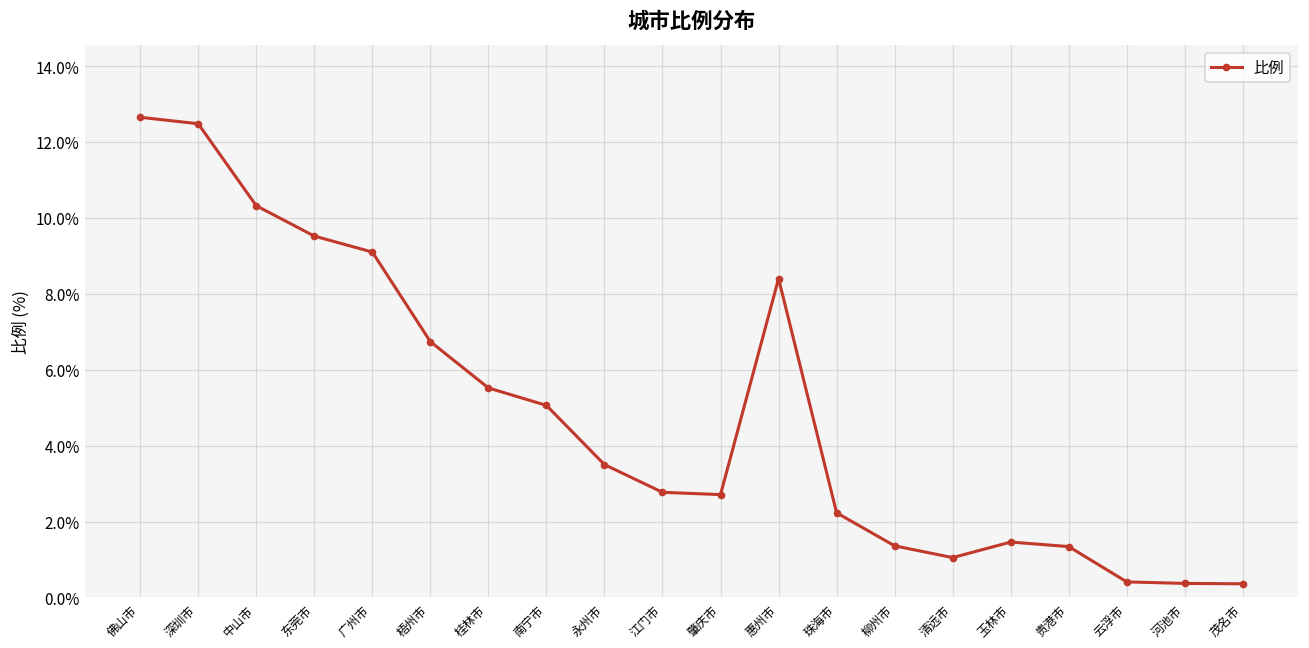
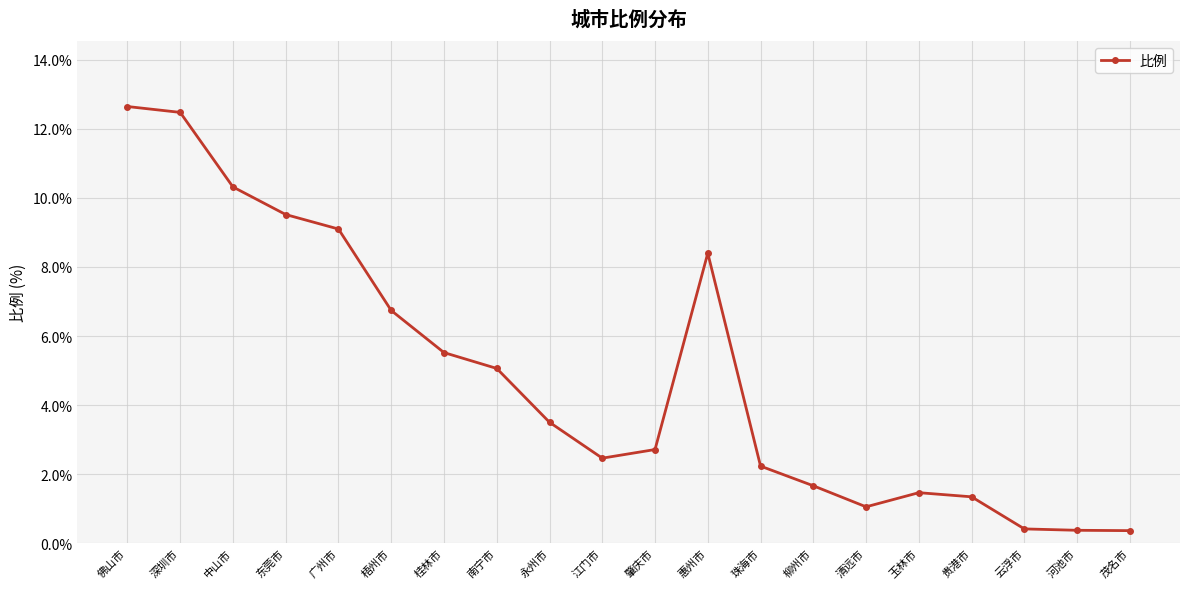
江门市: 2.8% -> 2.5%
柳州市: 1.4% -> 1.7%
